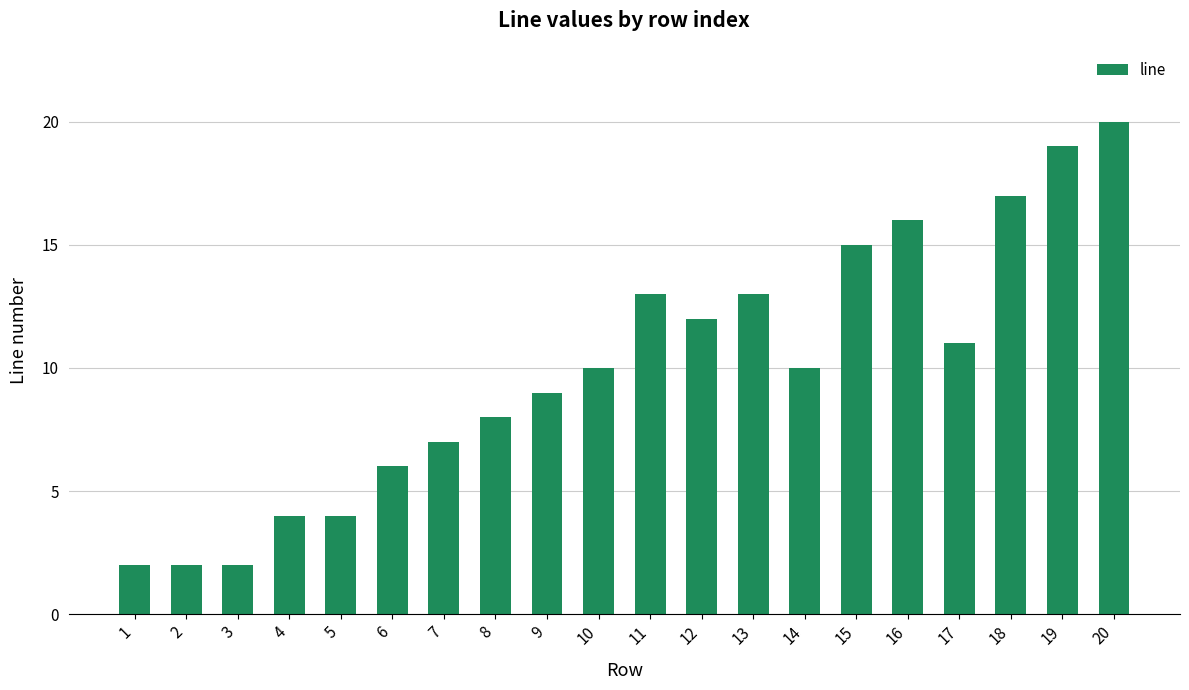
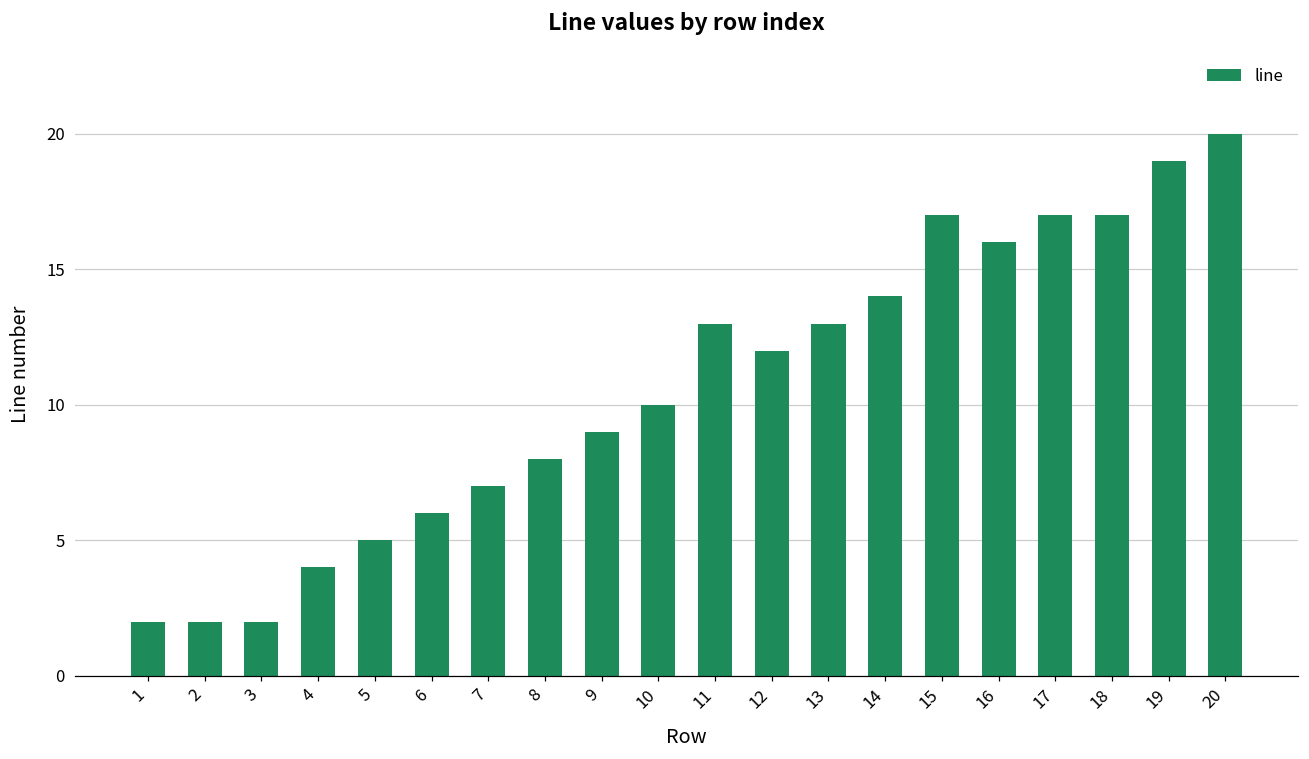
5: 4 -> 5
14: 10 -> 14
15: 15 -> 17
17: 11 -> 17
